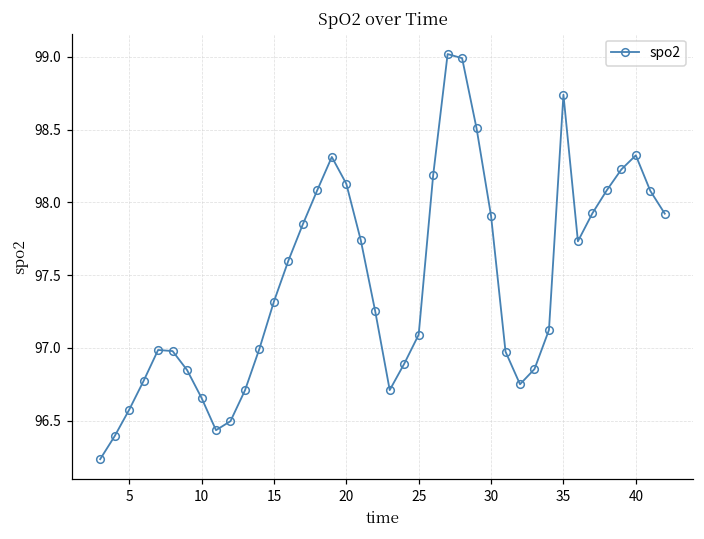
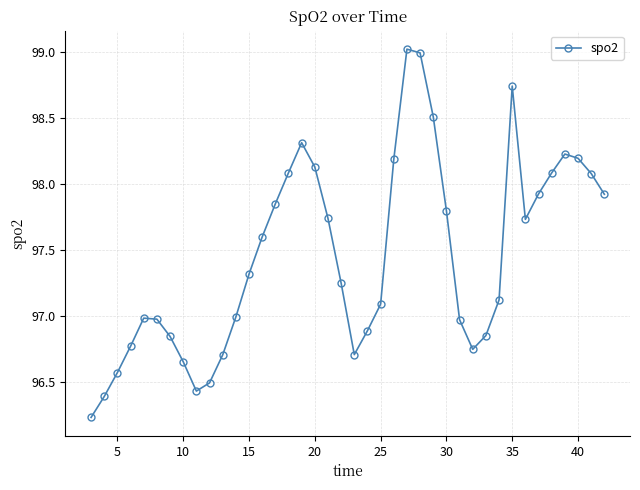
30: 97.91 -> 97.80
40: 98.32 -> 98.19
